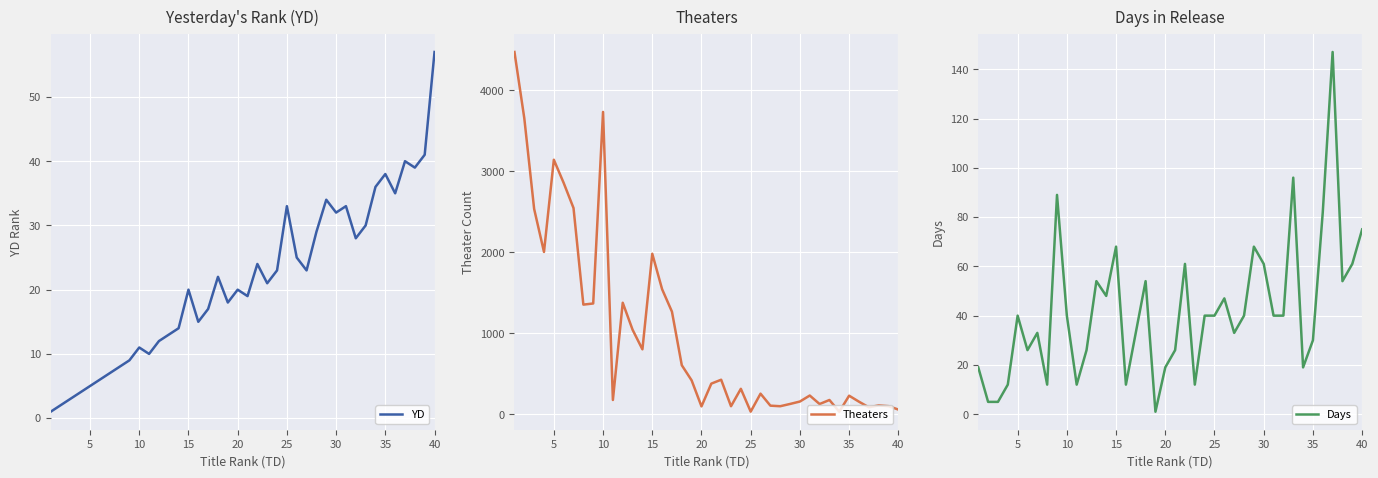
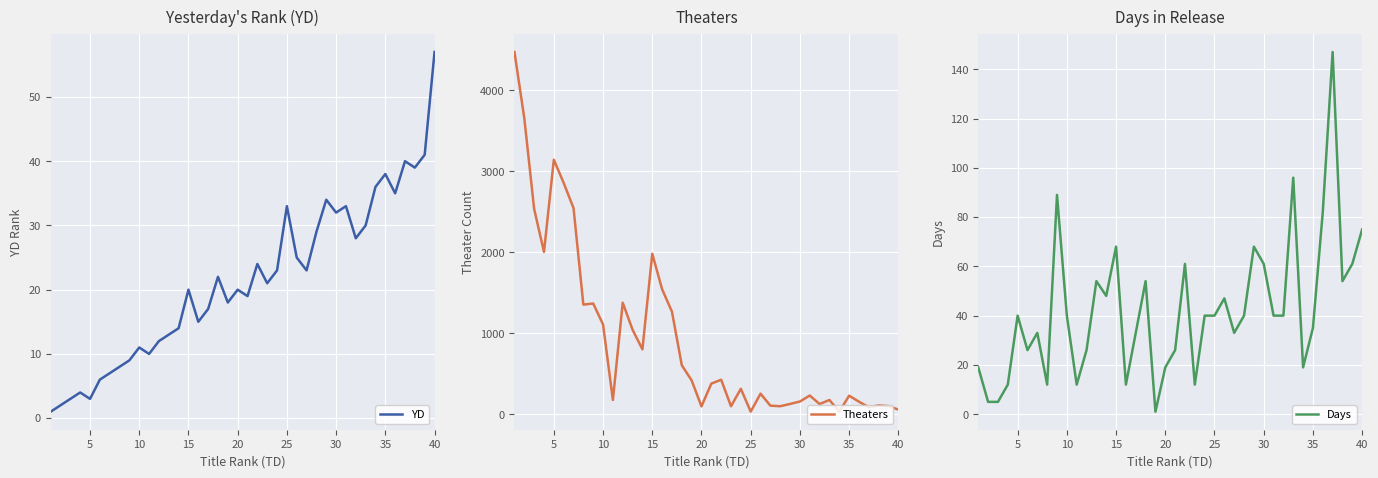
Yesterday's Rank (YD), 5: 5 -> 3
Theaters, 10: 3700 -> 1100
Days in Release, 35: 30 -> 35
